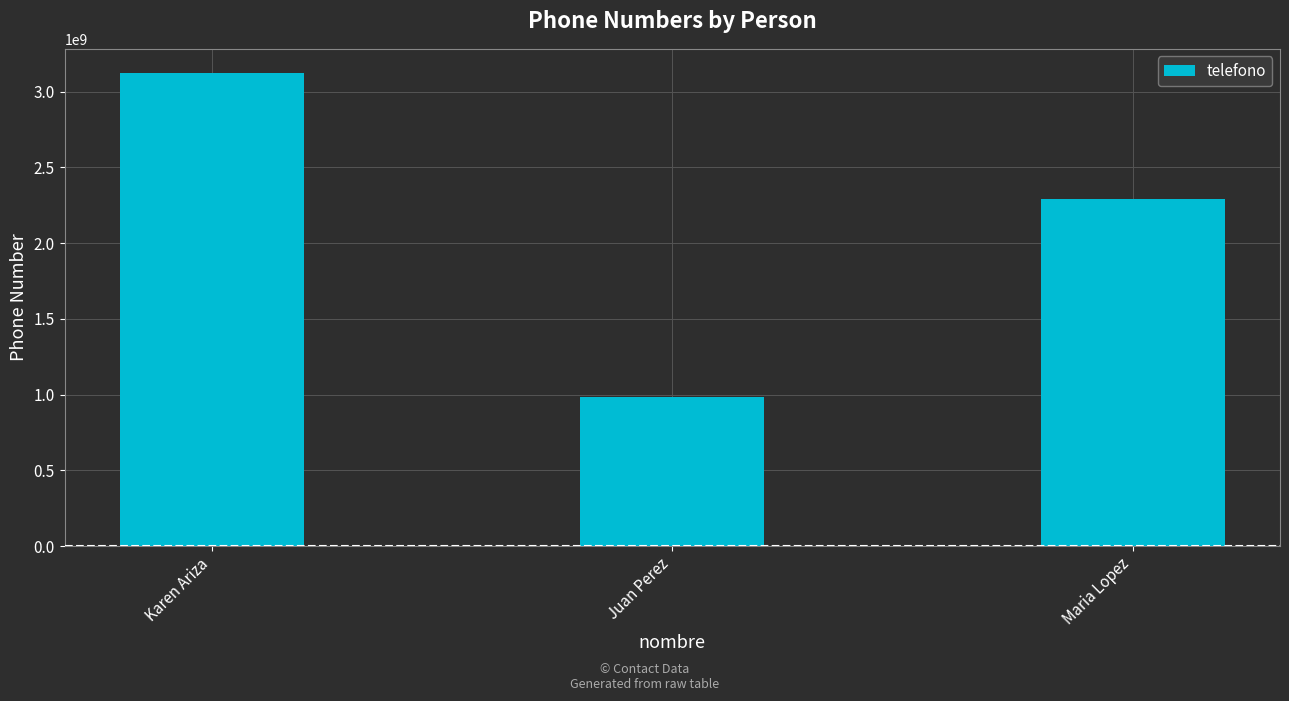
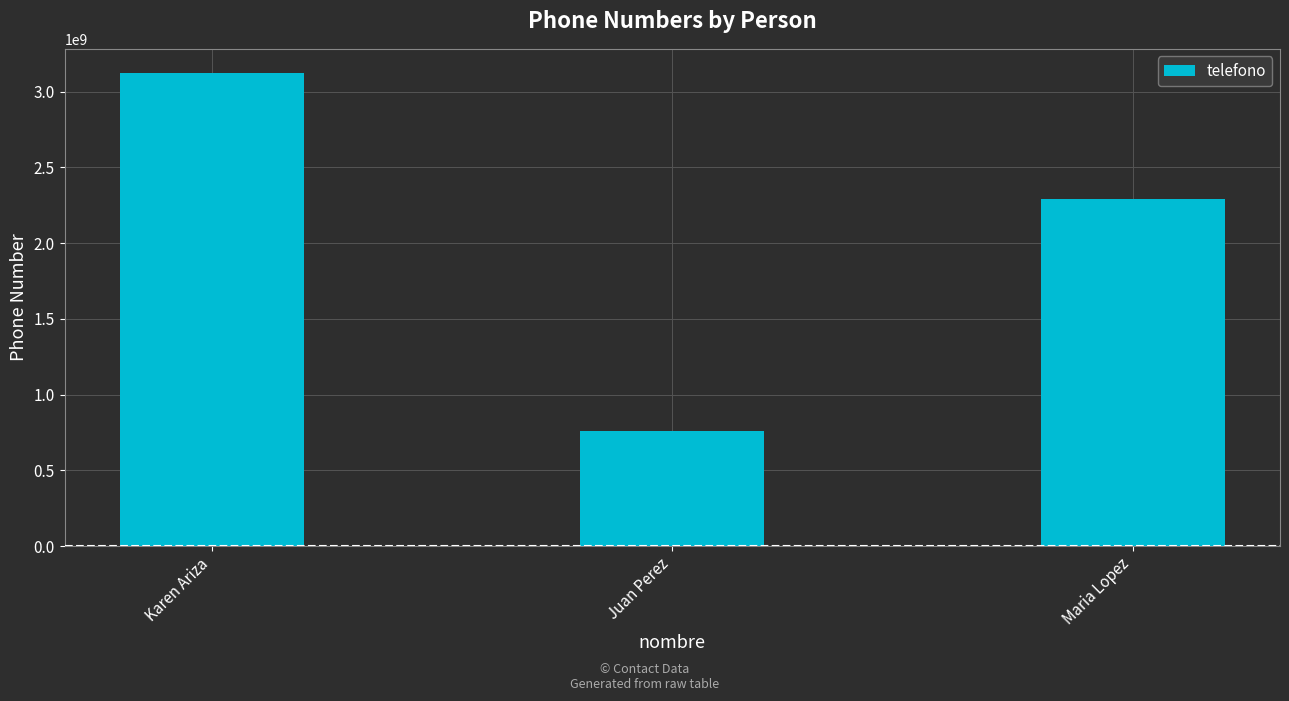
Juan Perez: 990000000 -> 760000000
